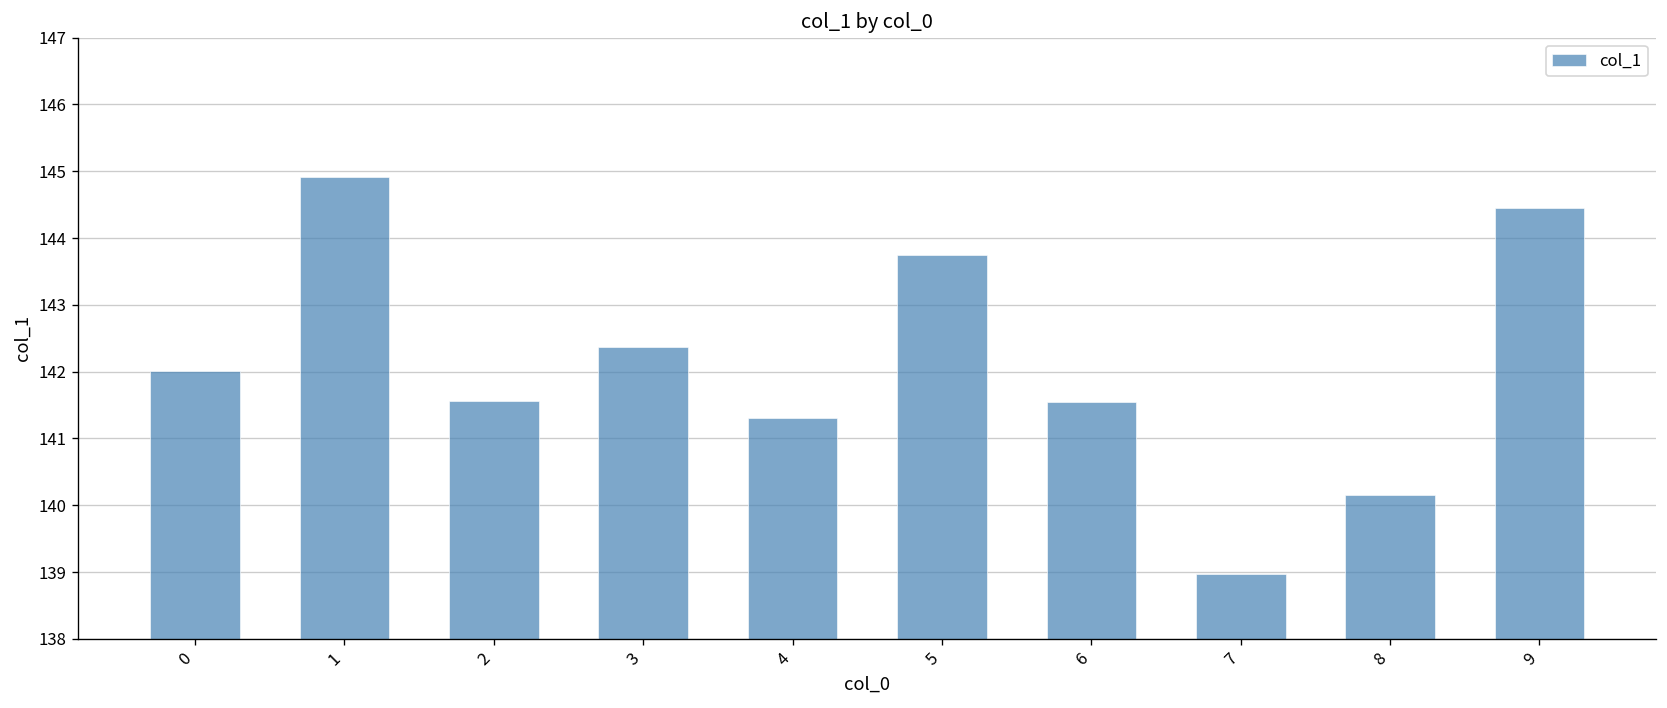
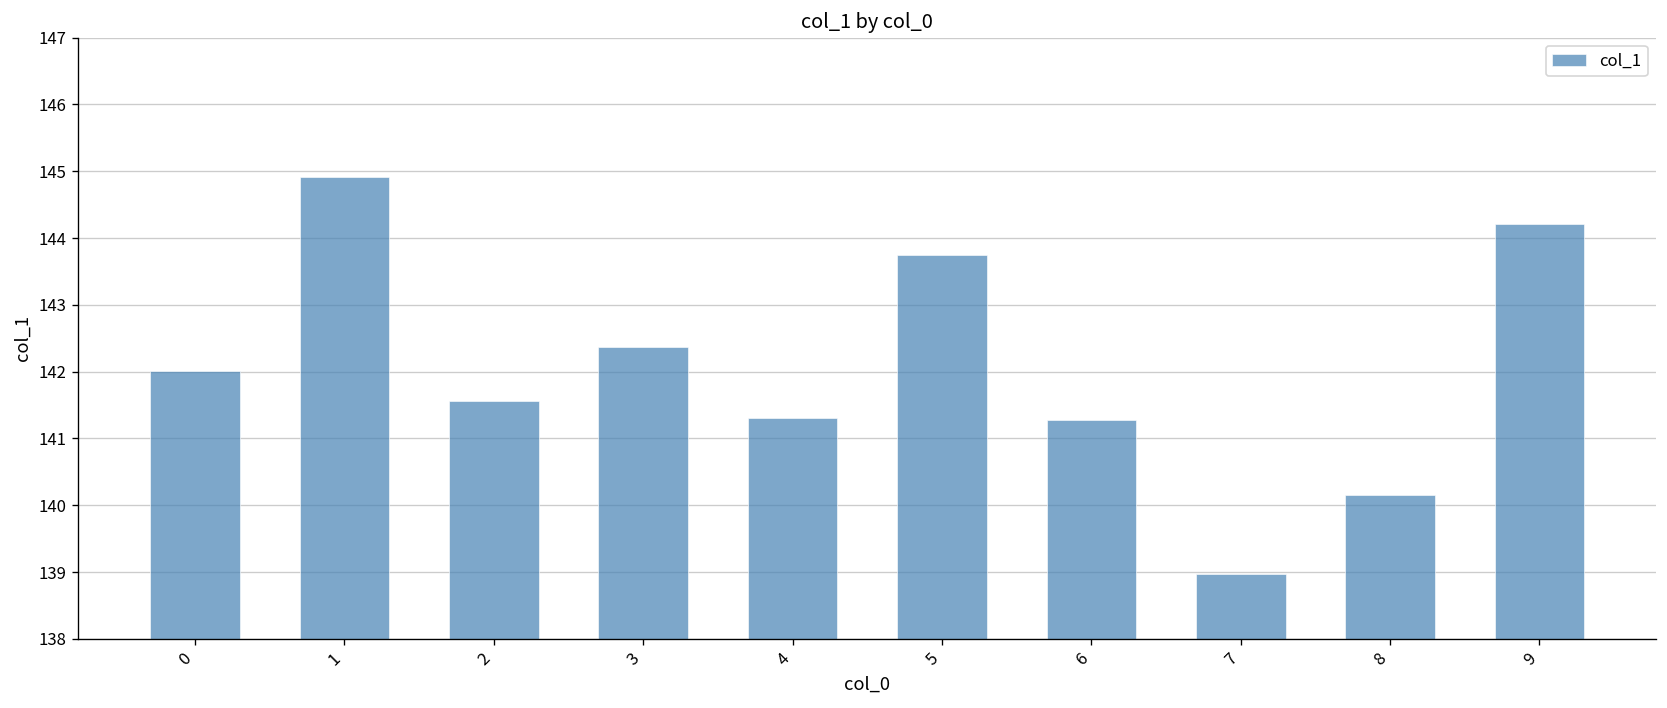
6: 141.5 -> 141.3
9: 144.5 -> 144.2
